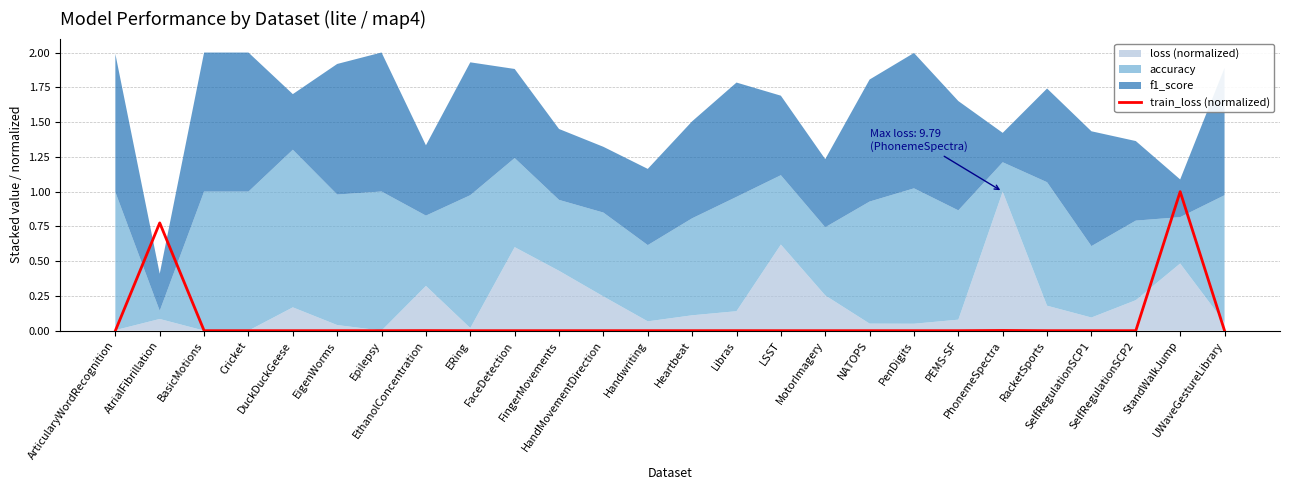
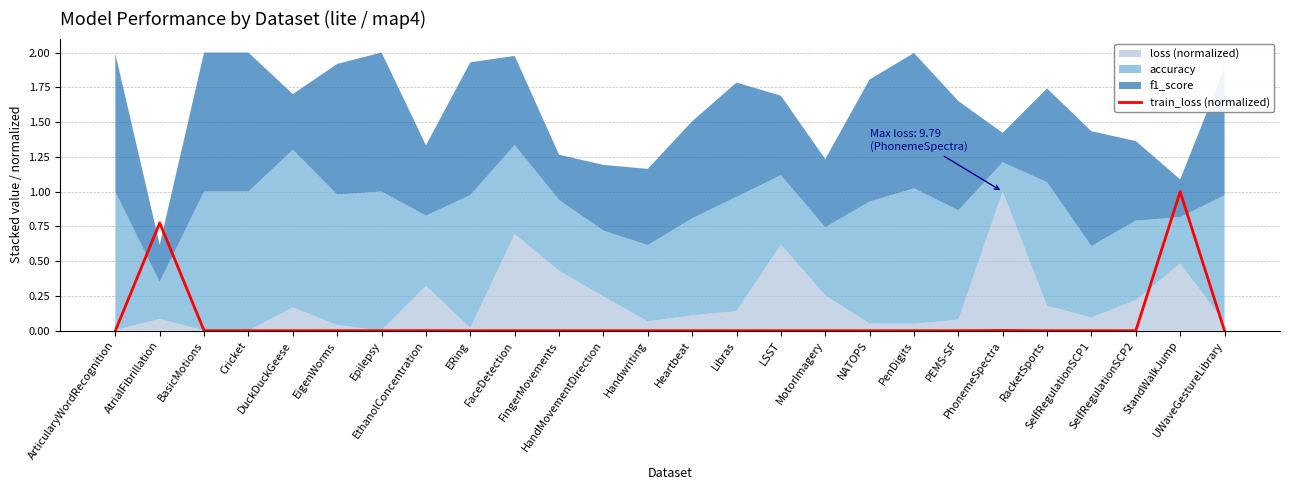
accuracy, AtrialFibrillation: 0.06 -> 0.27
loss (normalized), FaceDetection: 0.60 -> 0.69
f1_score, FingerMovements: 0.51 -> 0.32
accuracy, HandMovementDirection: 0.60 -> 0.47
